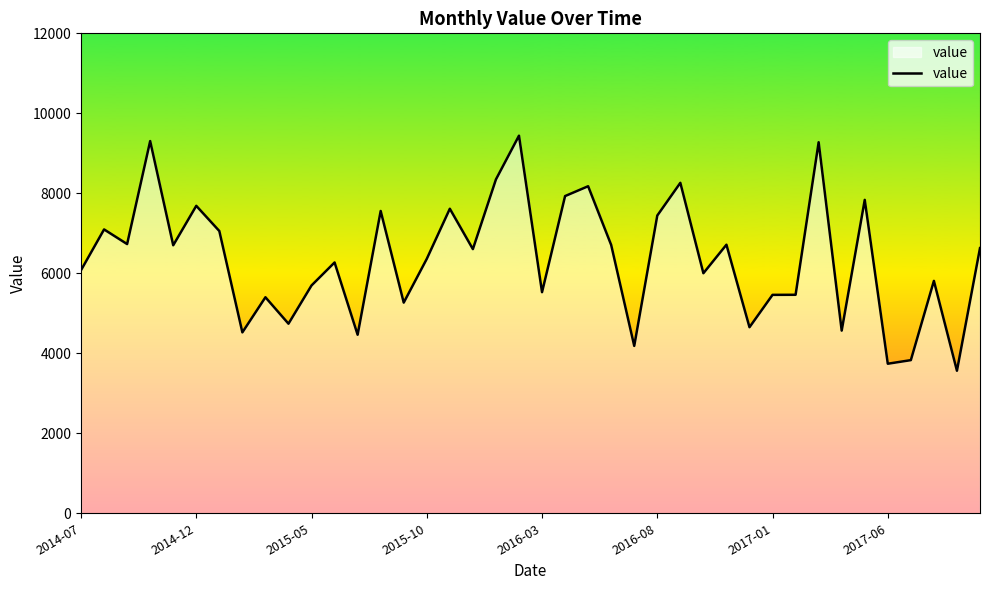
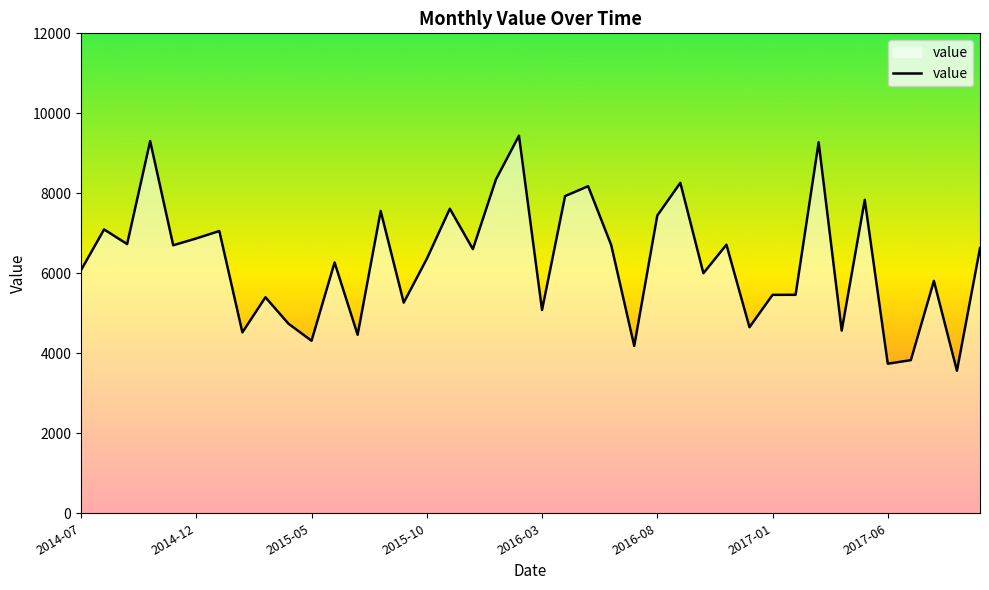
2014-12: 7700 -> 6900
2015-05: 5700 -> 4300
2016-03: 5500 -> 5100
